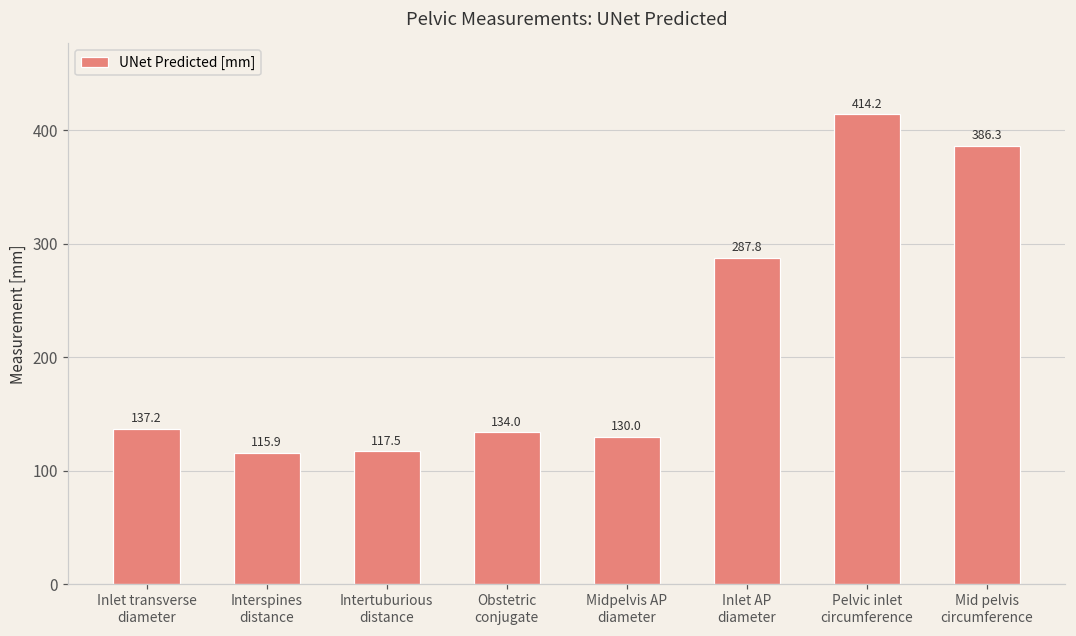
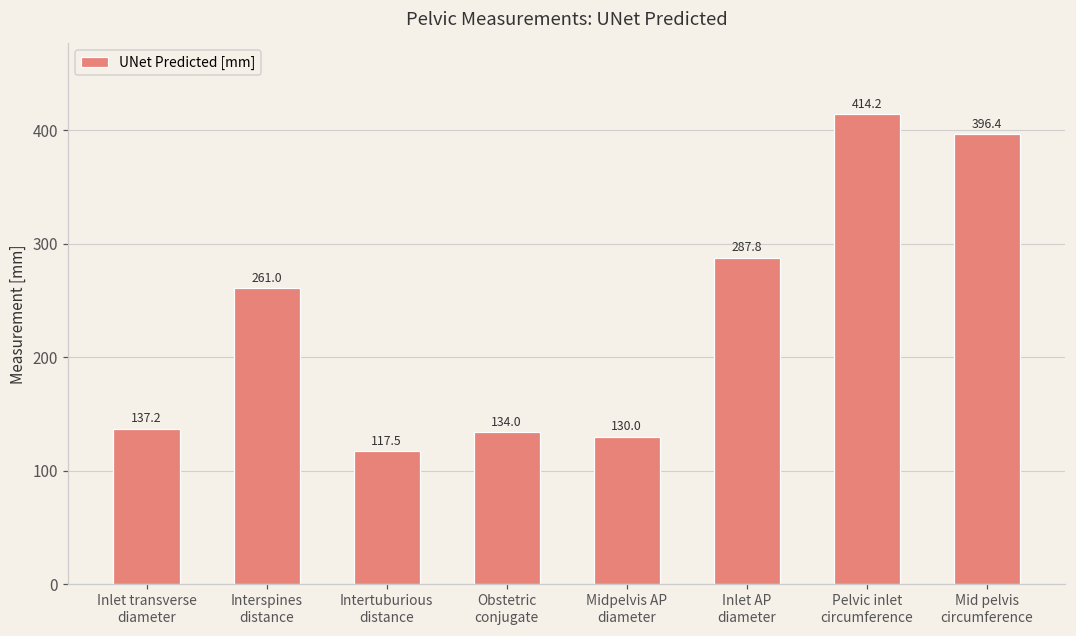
Interspines distance: 115.9 -> 261.0
Mid pelvis circumference: 386.3 -> 396.4
